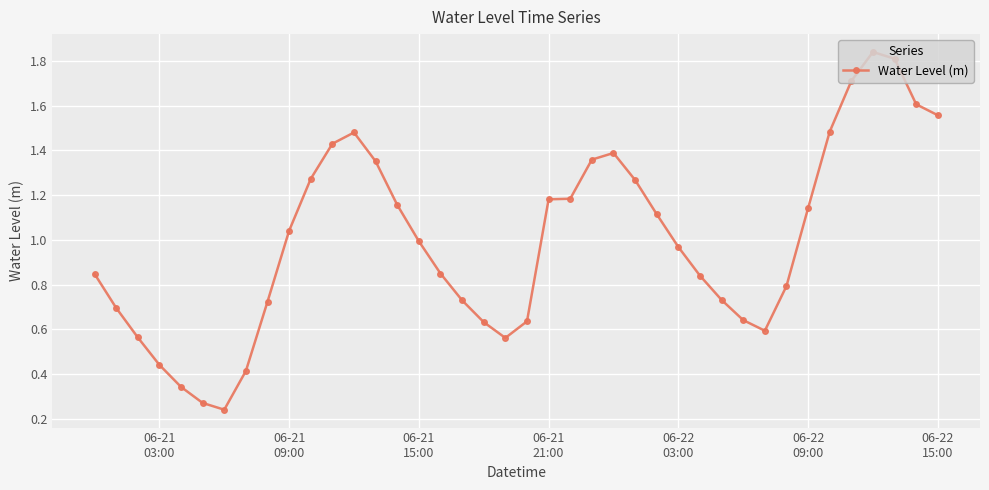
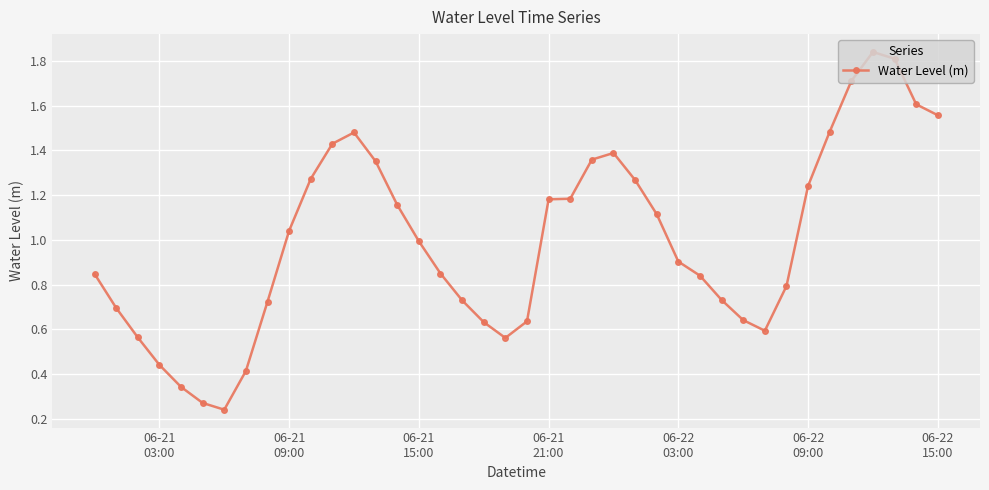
06-22 03:00: 0.97 -> 0.90
06-22 09:00: 1.14 -> 1.24
